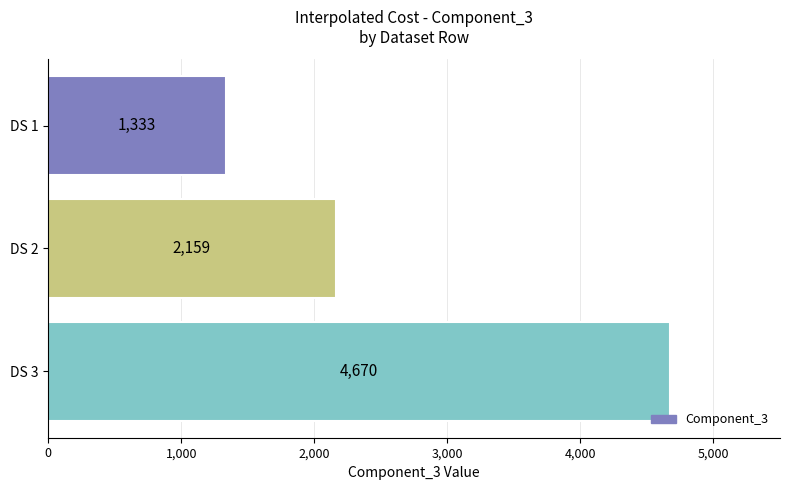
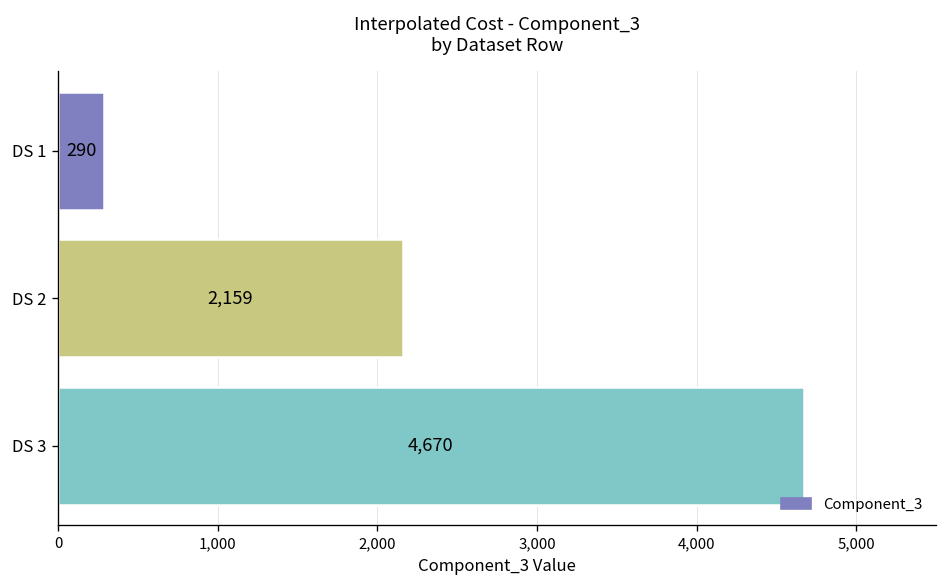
DS 1: 1,333 -> 290
